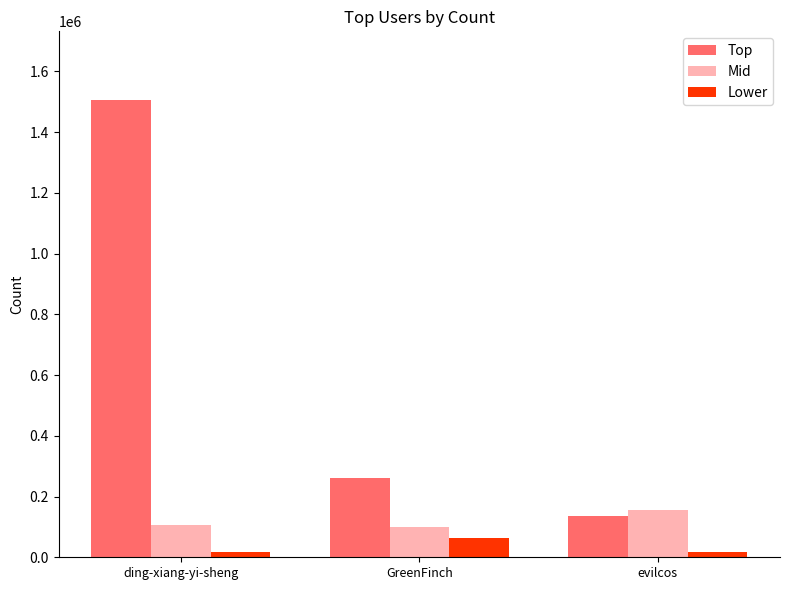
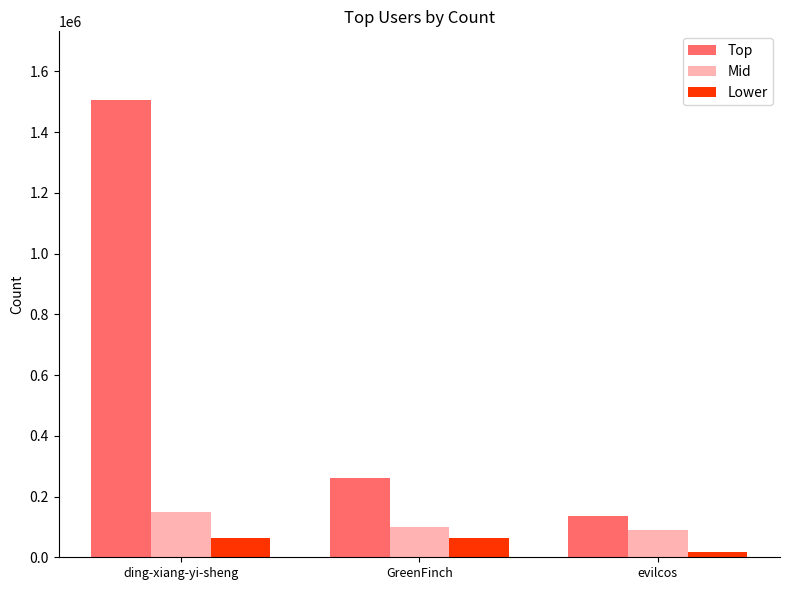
Mid, ding-xiang-yi-sheng: 110000 -> 150000
Lower, ding-xiang-yi-sheng: 20000 -> 60000
Mid, evilcos: 150000 -> 90000
